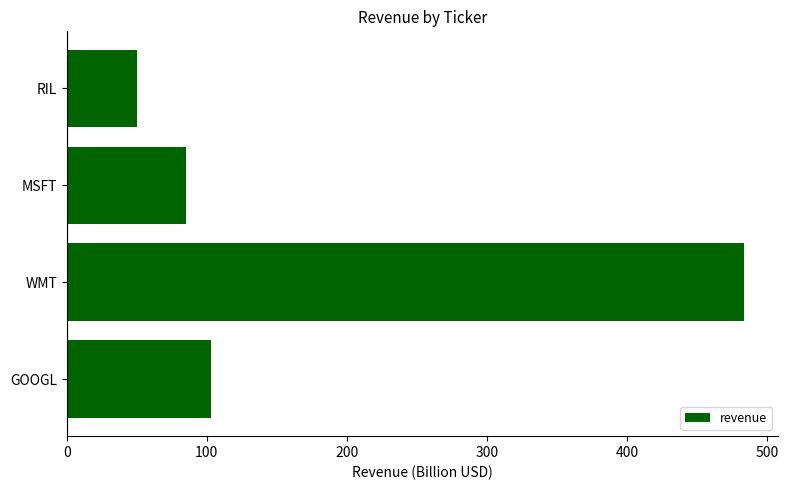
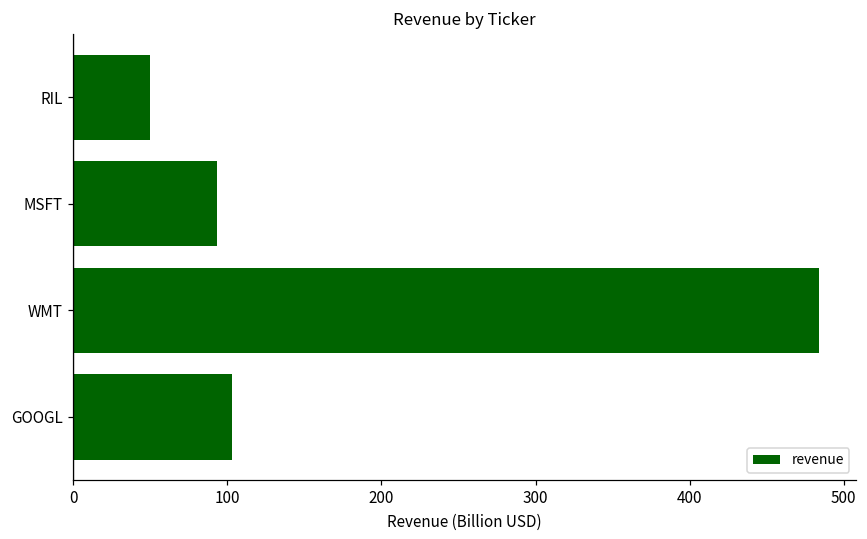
MSFT: 85 -> 93
